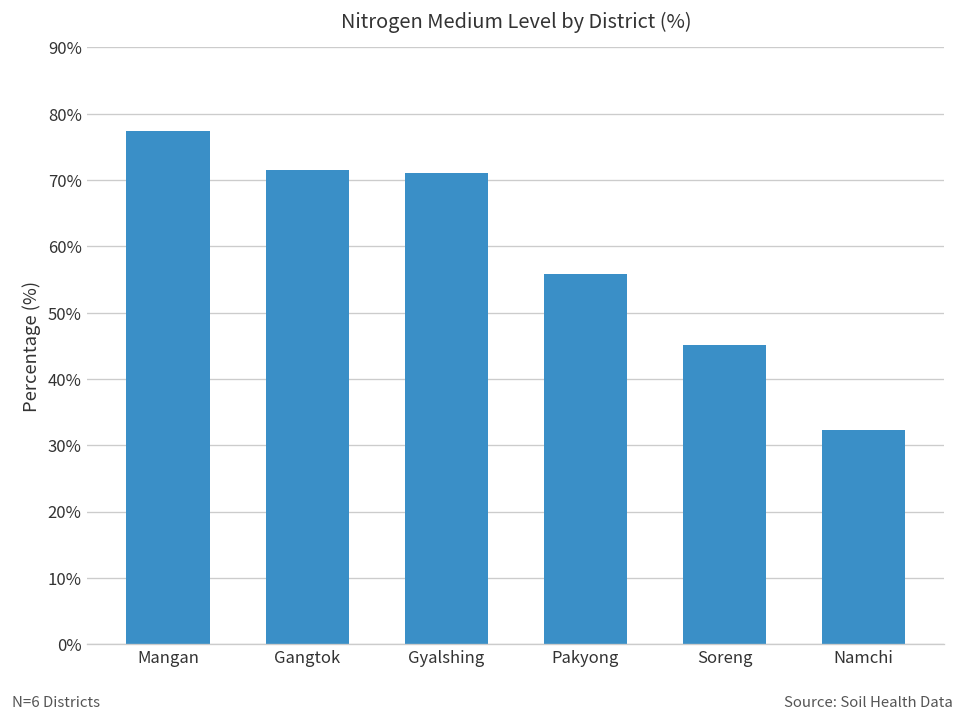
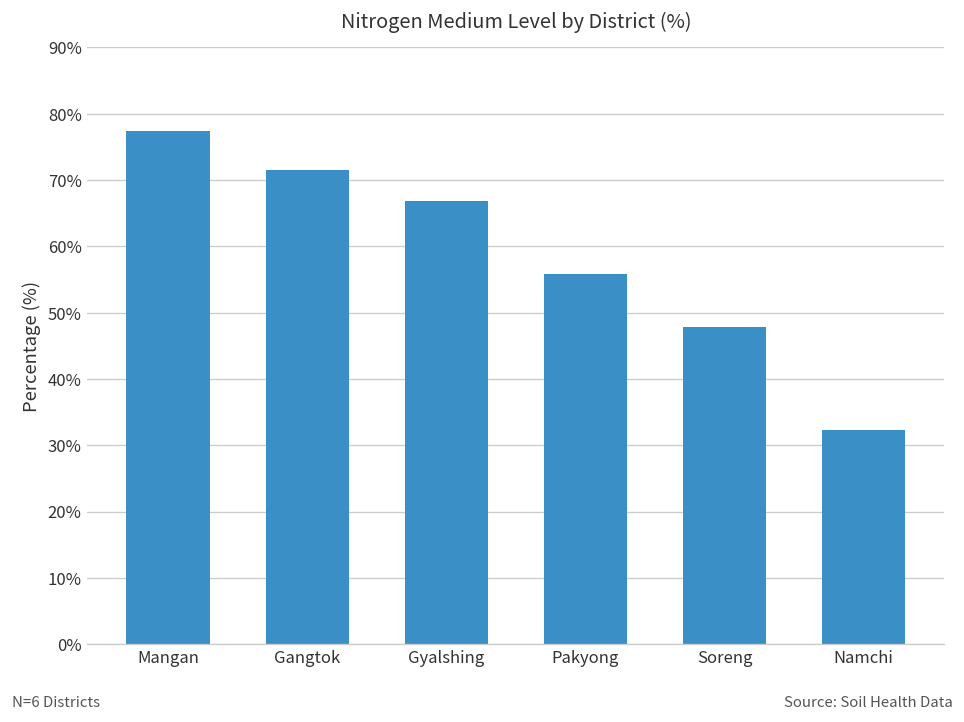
Gyalshing: 71% -> 67%
Soreng: 45% -> 48%
